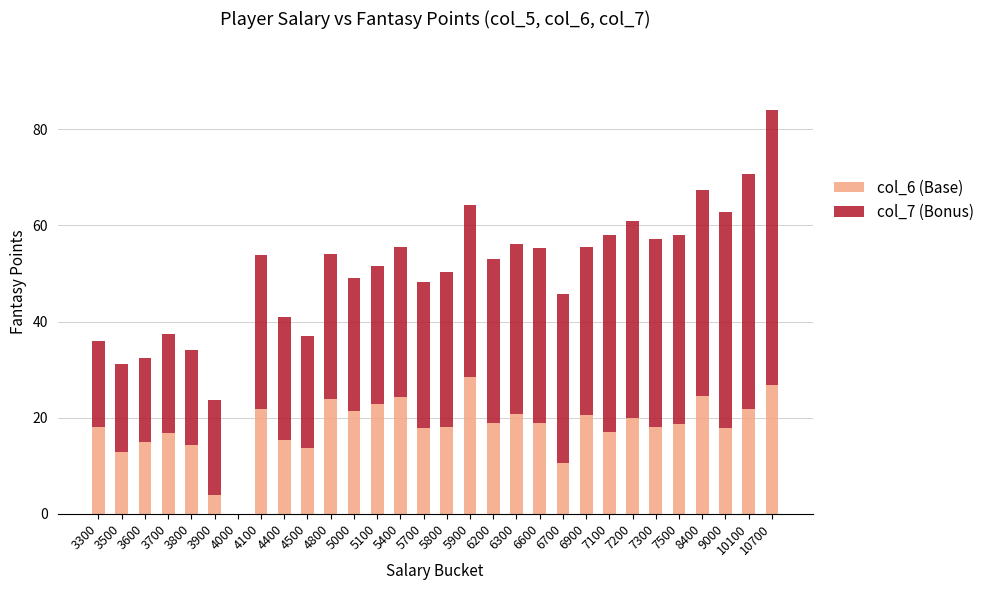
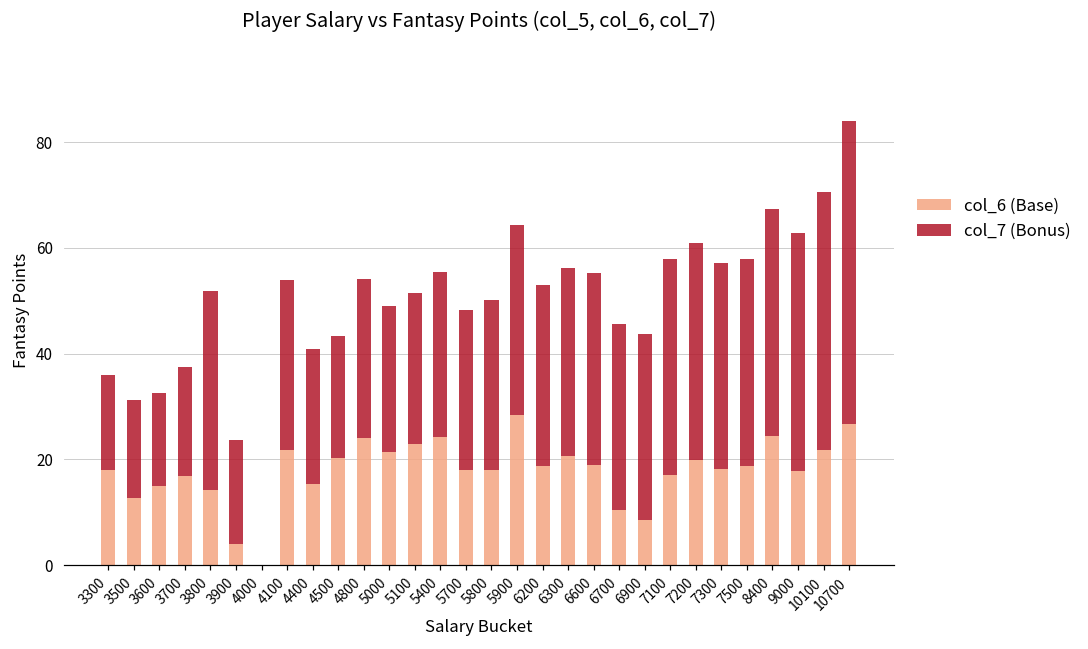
col_7 (Bonus), 3800: 20 -> 38
col_6 (Base), 4500: 14 -> 20
col_6 (Base), 6900: 20 -> 9
